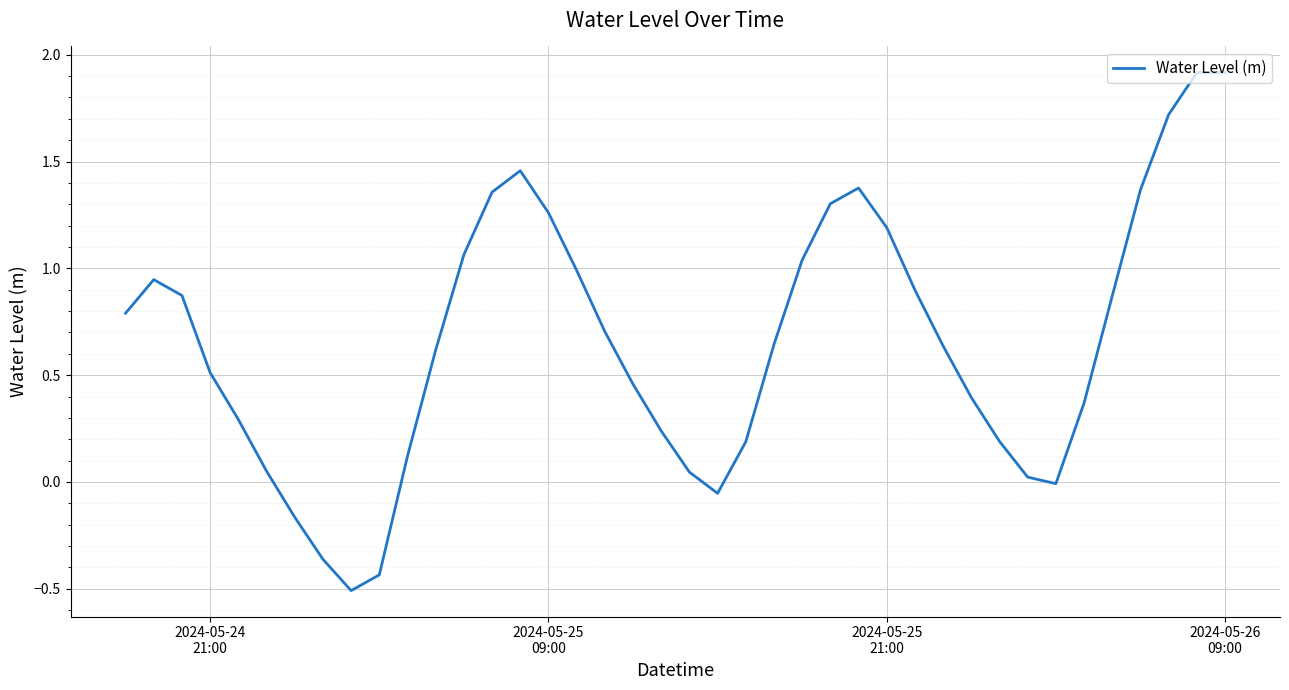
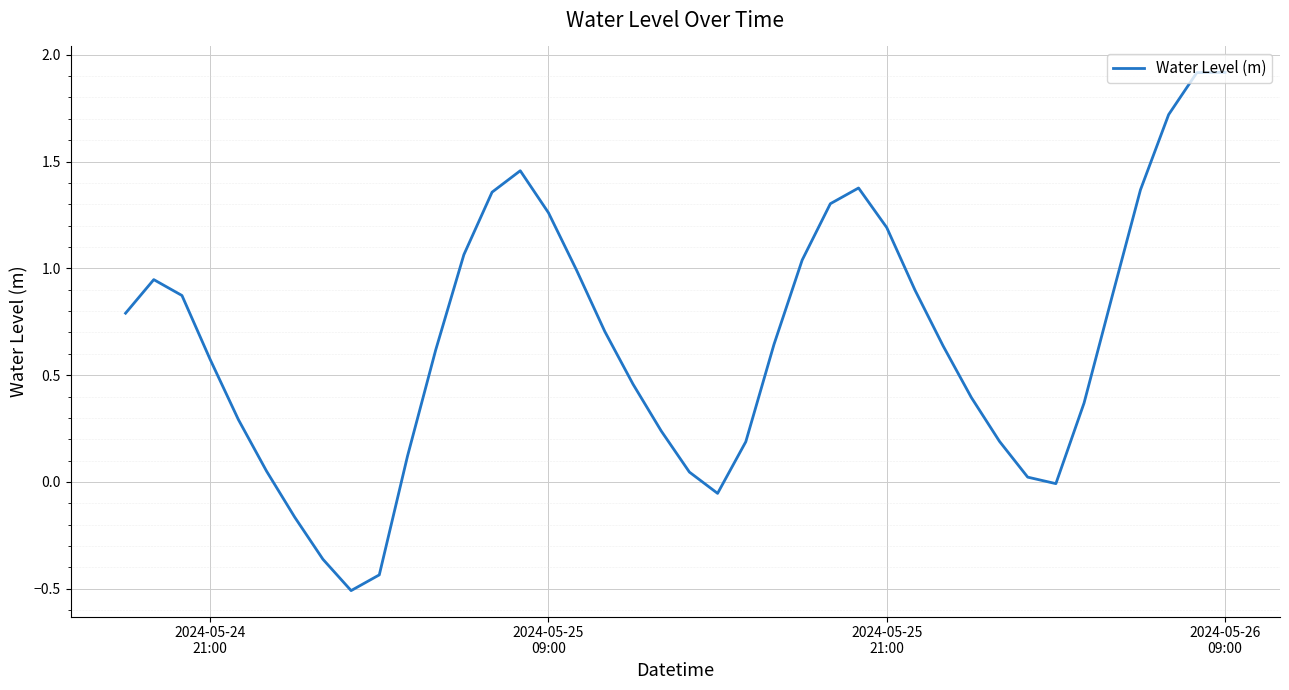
2024-05-24 21:00: 0.51 -> 0.57
